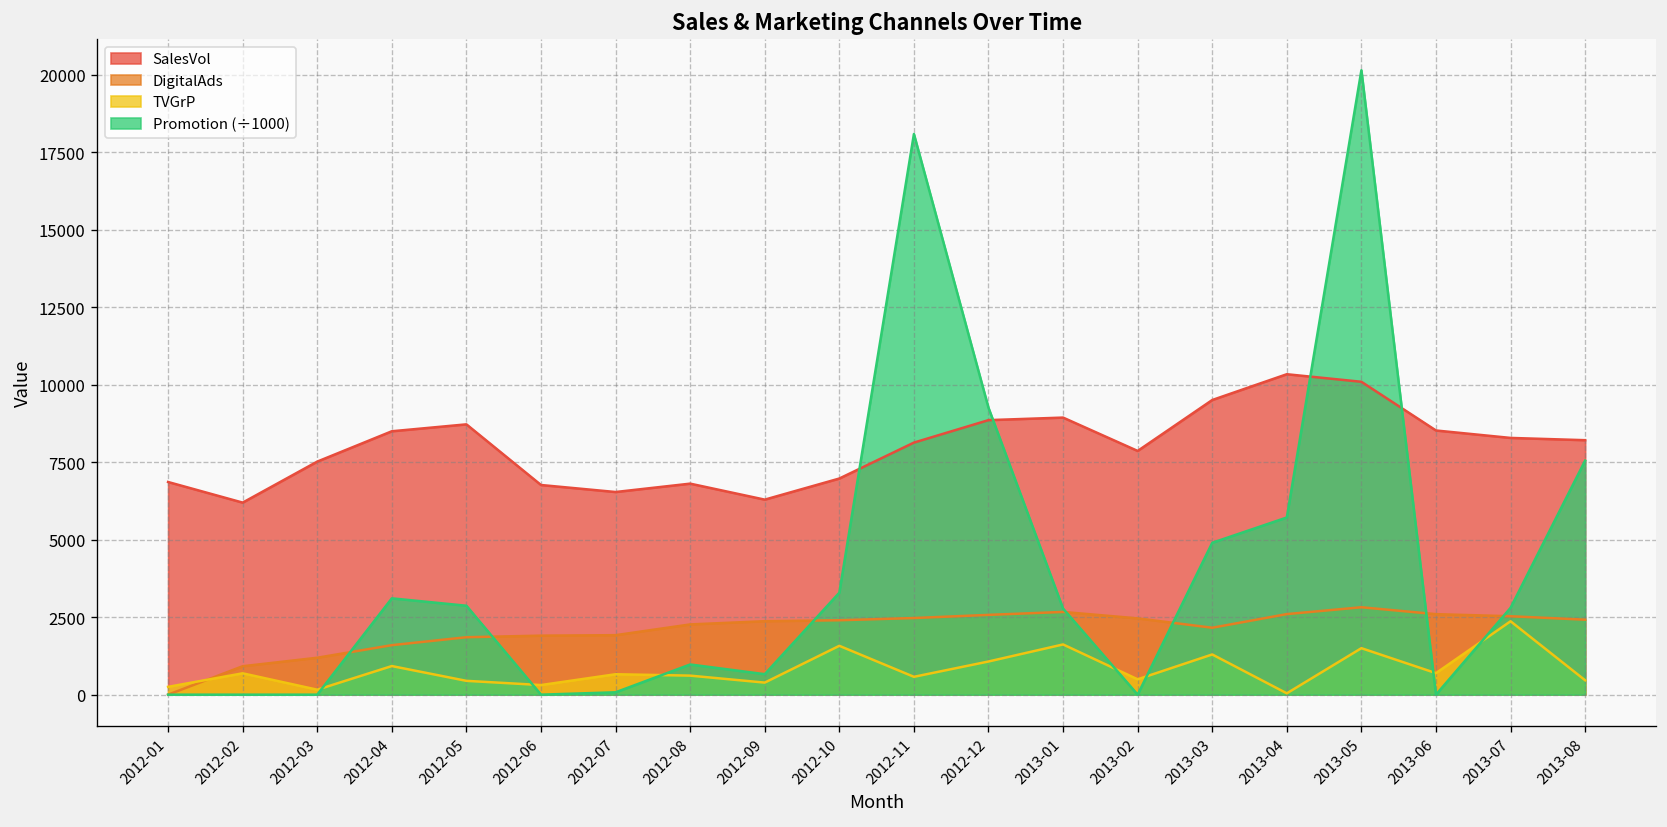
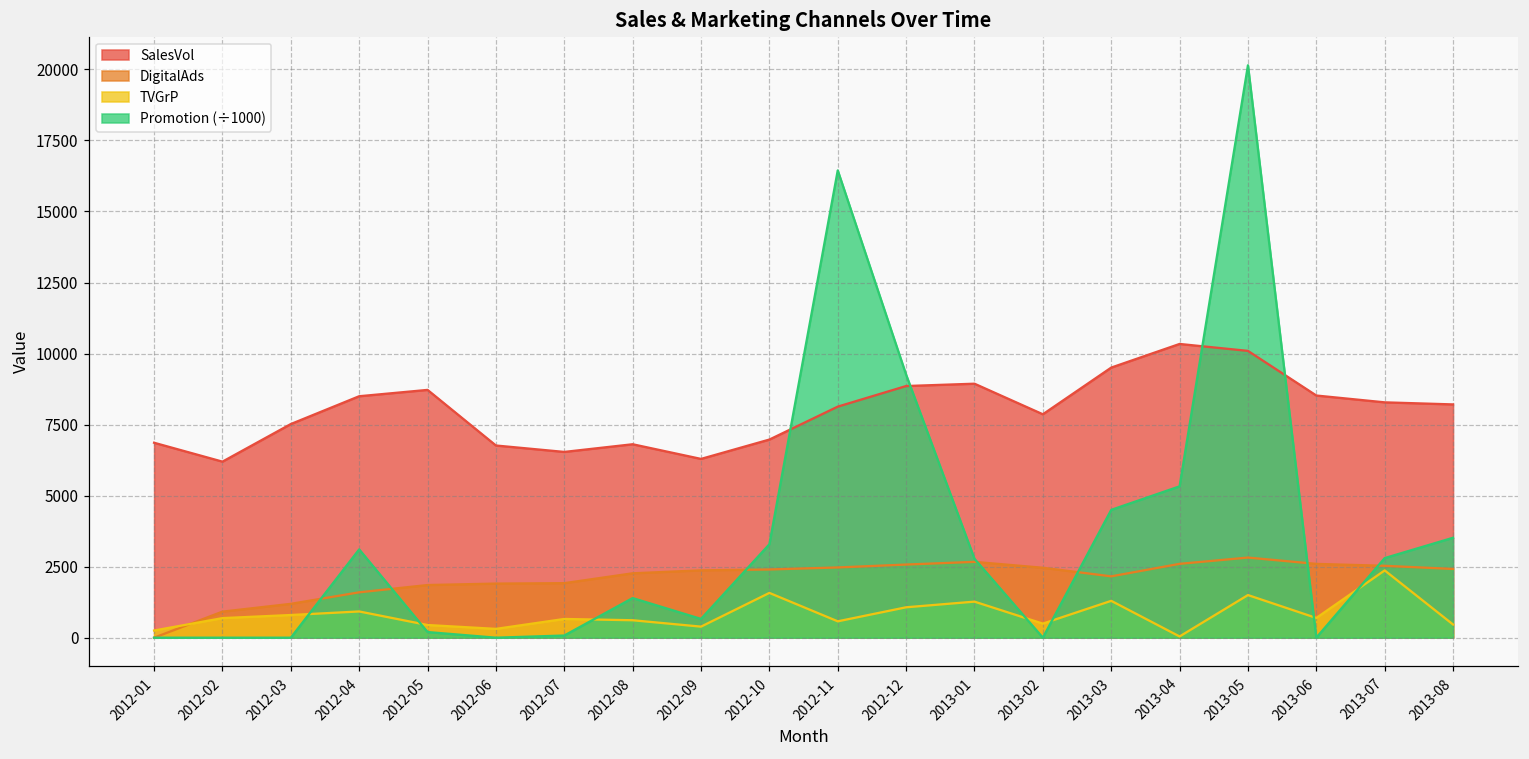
TVGrP, 2012-03: 200 -> 800
Promotion (÷1000), 2012-05: 2900 -> 200
Promotion (÷1000), 2012-08: 1000 -> 1400
Promotion (÷1000), 2012-11: 18100 -> 16400
TVGrP, 2013-01: 1600 -> 1300
Promotion (÷1000), 2013-03: 4900 -> 4500
Promotion (÷1000), 2013-04: 5700 -> 5300
Promotion (÷1000), 2013-08: 7600 -> 3500
